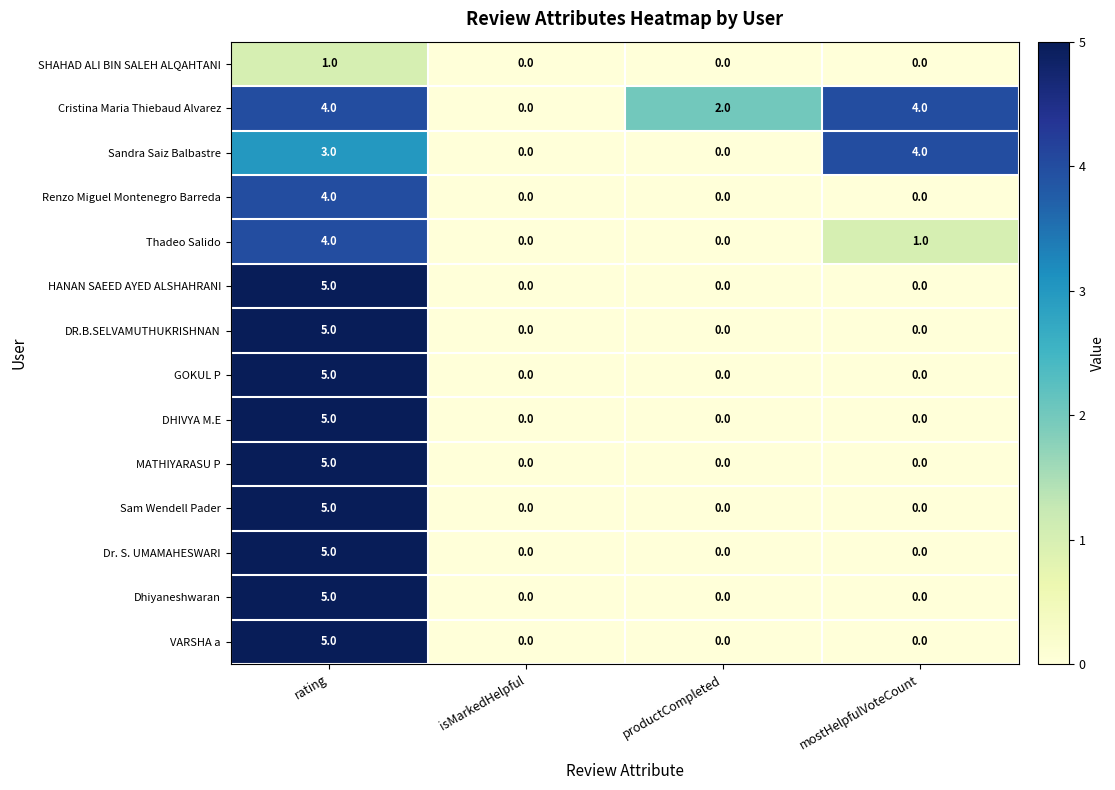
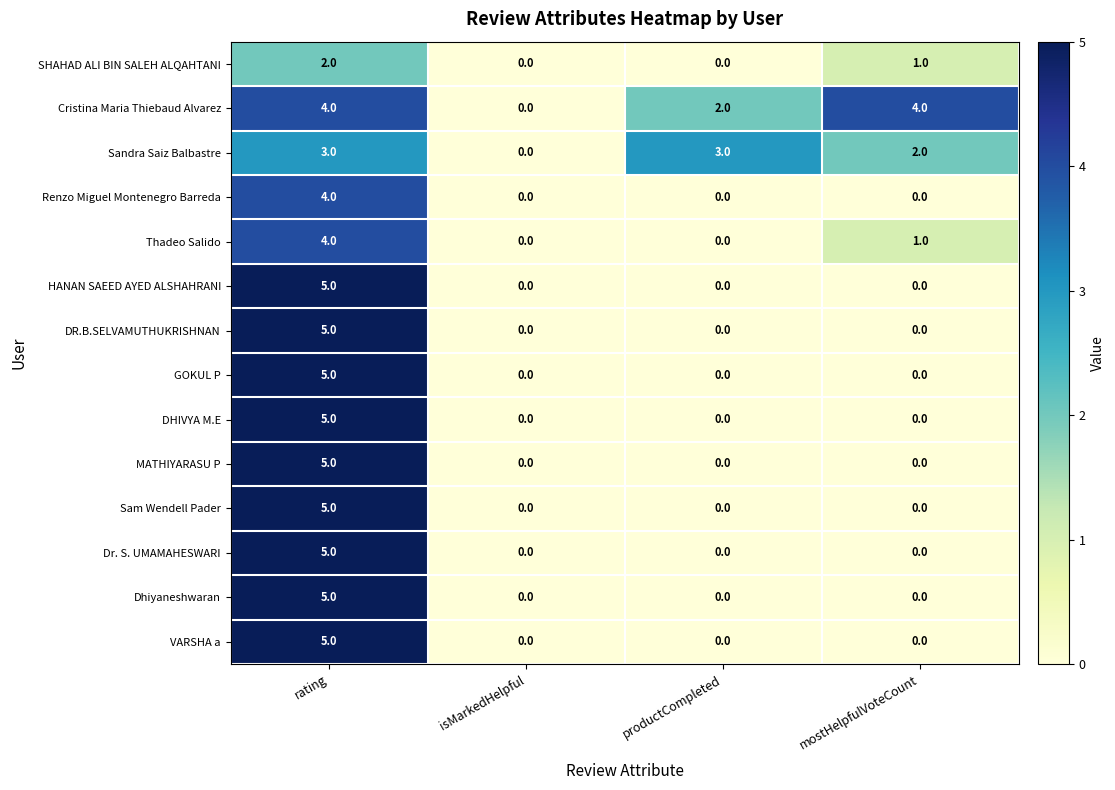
SHAHAD ALI BIN SALEH ALQAHTANI, rating: 1.0 -> 2.0
SHAHAD ALI BIN SALEH ALQAHTANI, mostHelpfulVoteCount: 0.0 -> 1.0
Sandra Saiz Balbastre, productCompleted: 0.0 -> 3.0
Sandra Saiz Balbastre, mostHelpfulVoteCount: 4.0 -> 2.0
